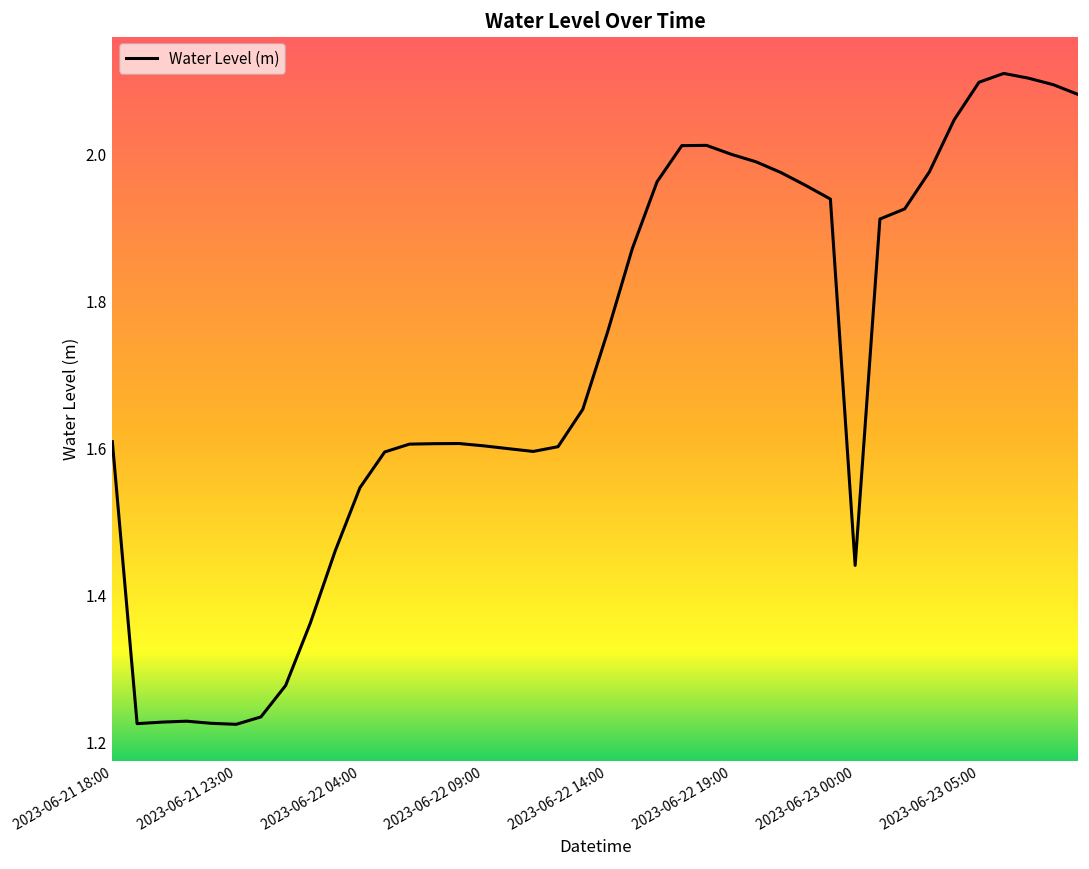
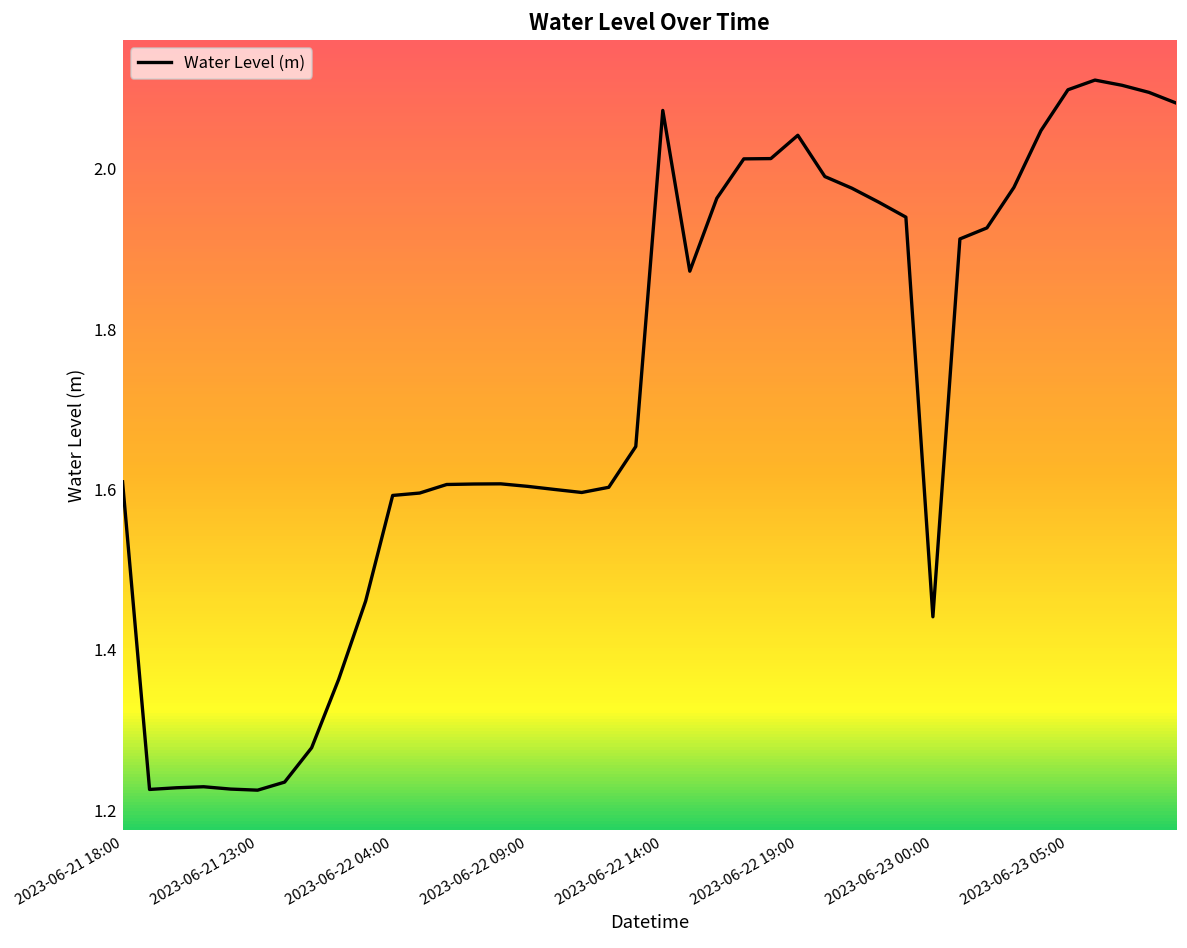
2023-06-22 04:00: 1.55 -> 1.59
2023-06-22 14:00: 1.76 -> 2.07
2023-06-22 19:00: 2.00 -> 2.04
